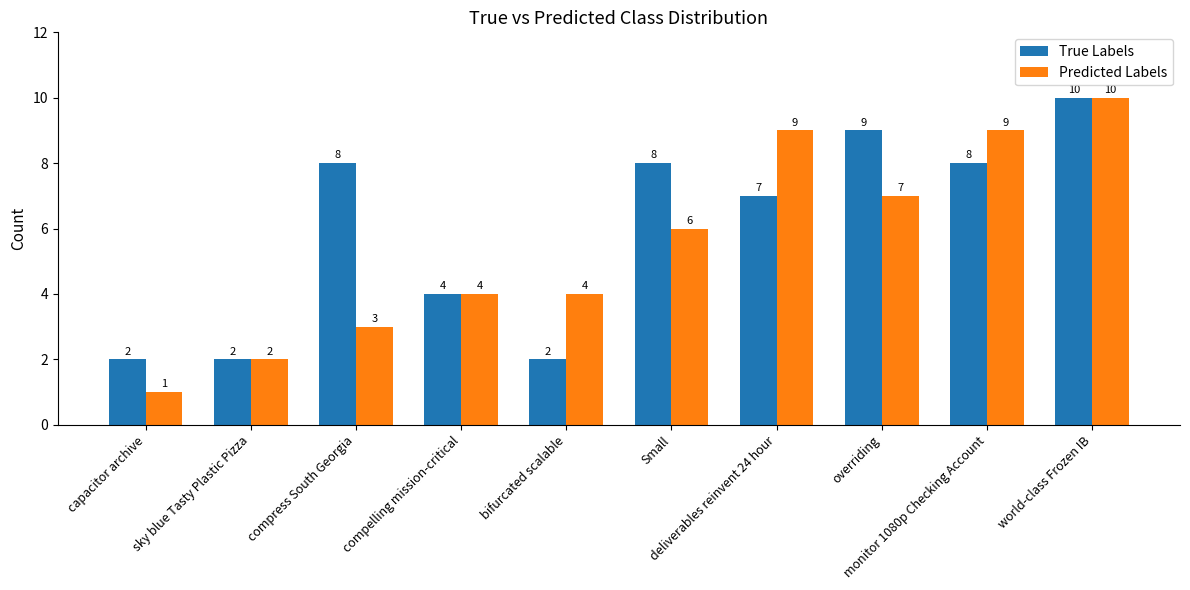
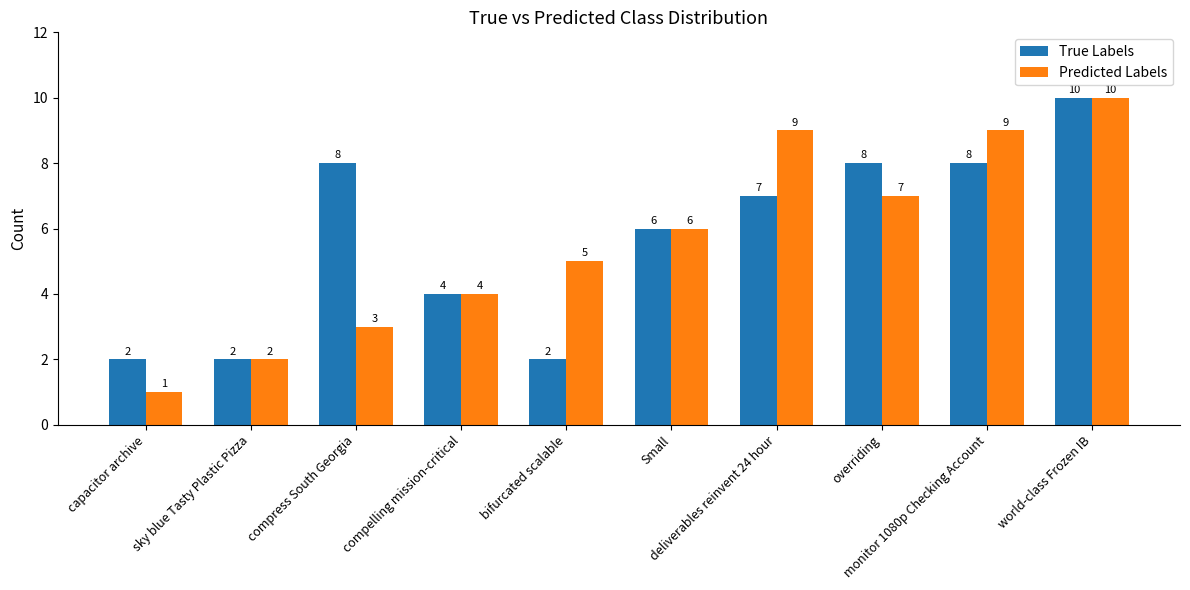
Predicted Labels, bifurcated scalable: 4 -> 5
True Labels, Small: 8 -> 6
True Labels, overriding: 9 -> 8
